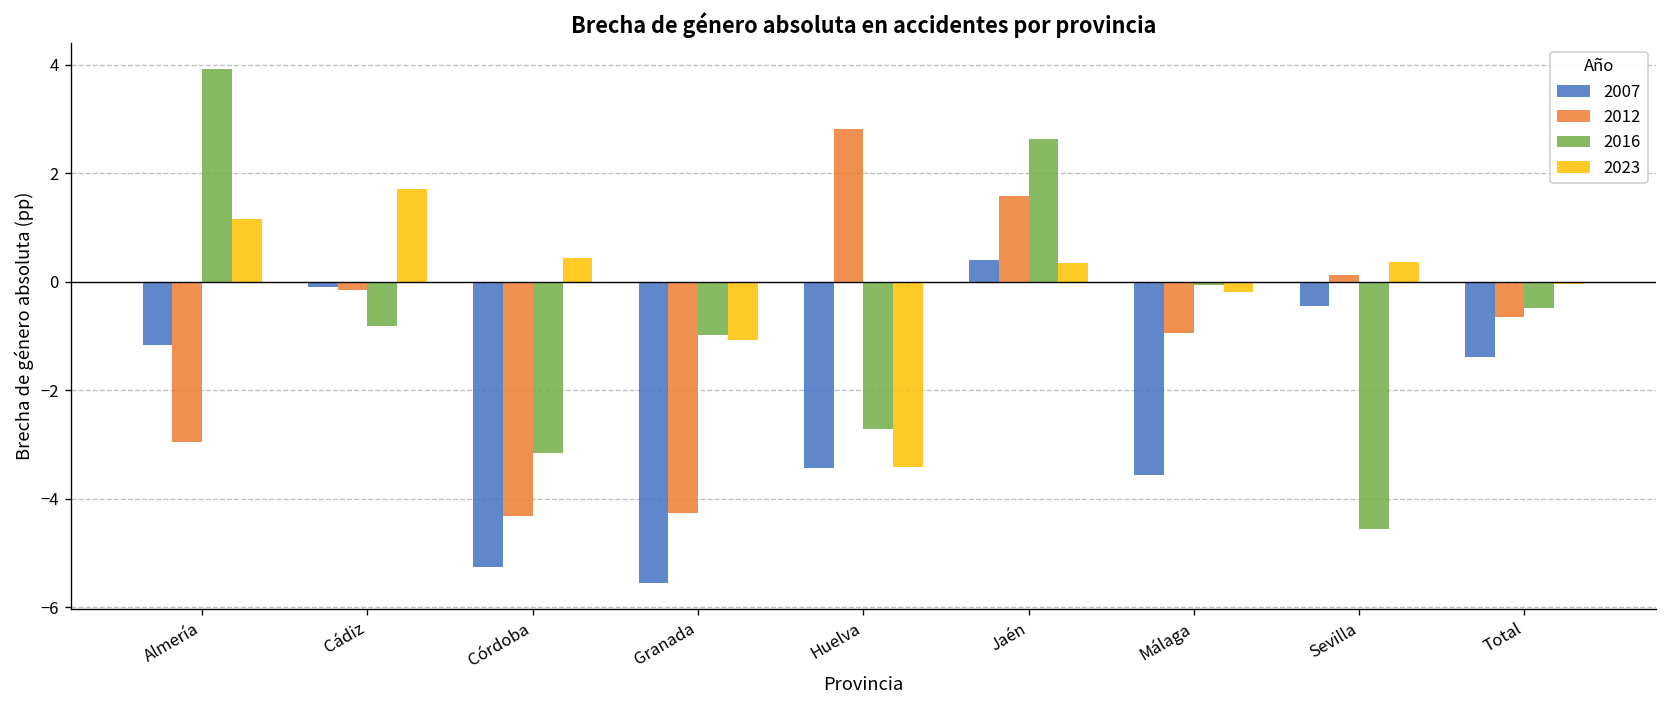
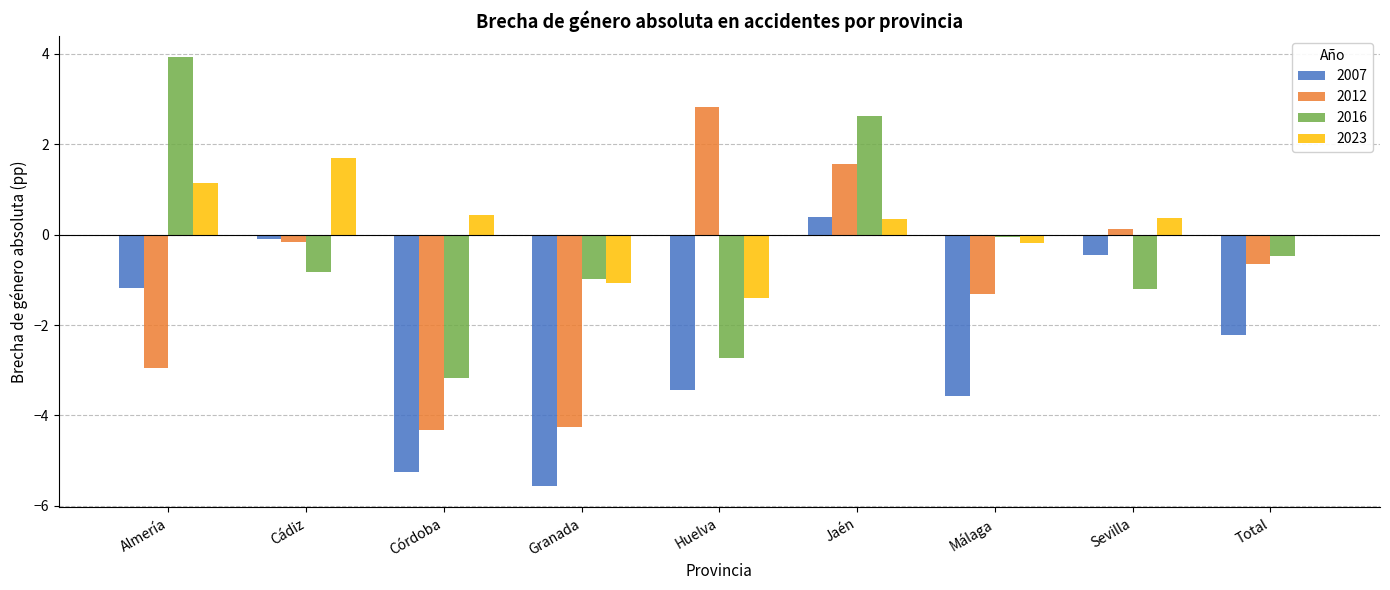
2023, Huelva: -3.4 -> -1.4
2012, Málaga: -0.9 -> -1.3
2016, Sevilla: -4.6 -> -1.2
2007, Total: -1.4 -> -2.2
